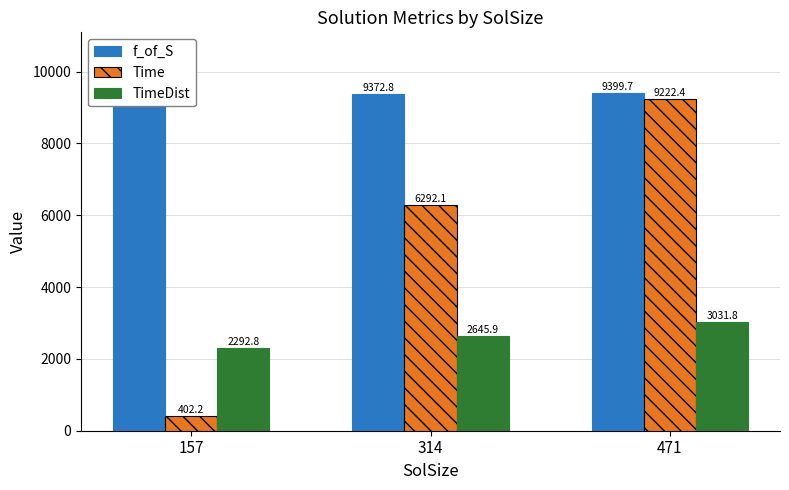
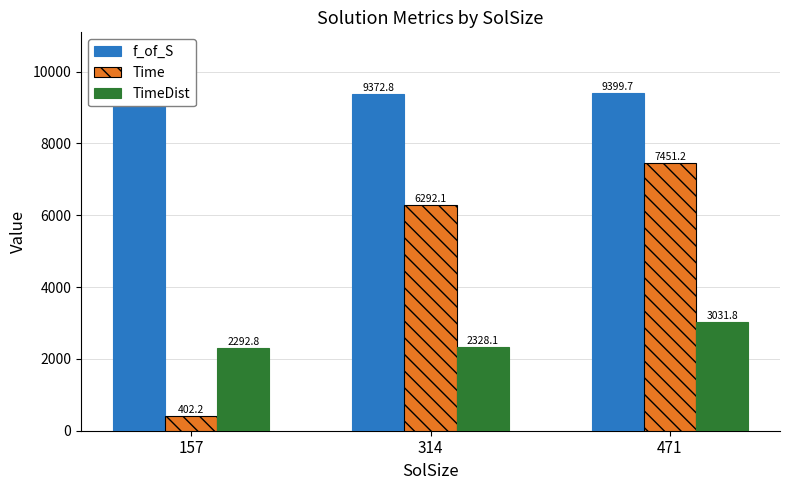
TimeDist, 314: 2645.9 -> 2328.1
Time, 471: 9222.4 -> 7451.2
